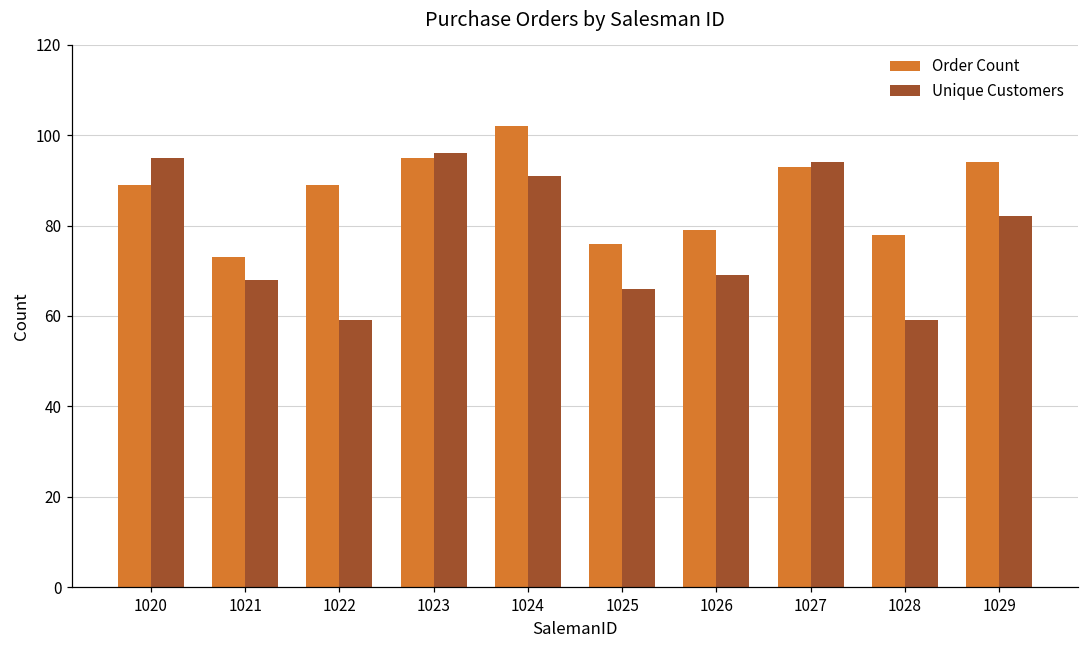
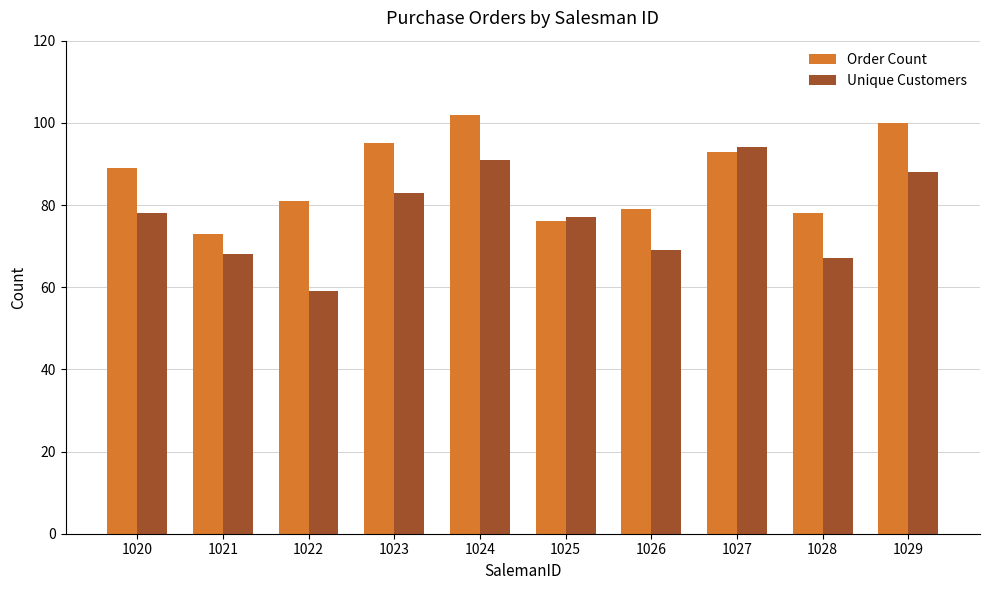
Unique Customers, 1020: 95 -> 78
Order Count, 1022: 89 -> 81
Unique Customers, 1023: 96 -> 83
Unique Customers, 1025: 66 -> 77
Unique Customers, 1028: 59 -> 67
Order Count, 1029: 94 -> 100
Unique Customers, 1029: 82 -> 88
